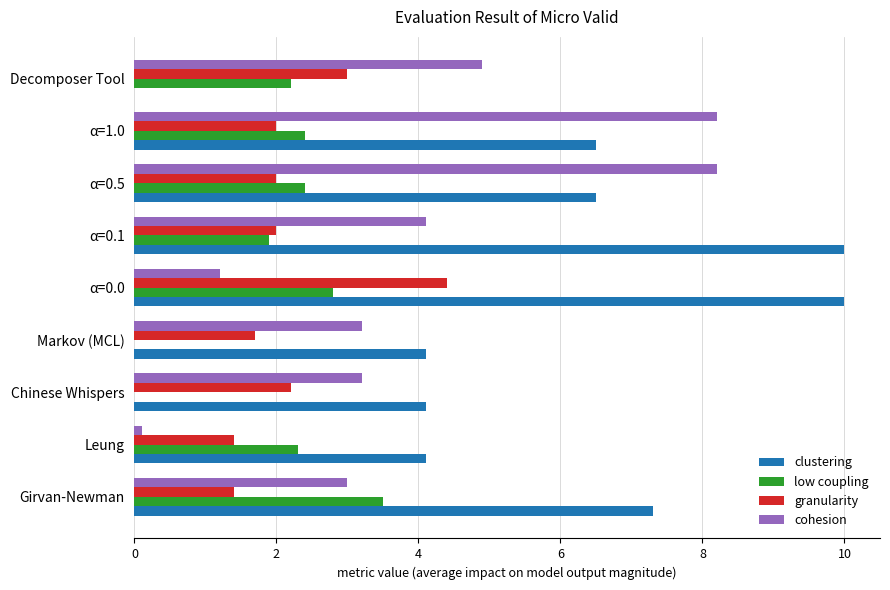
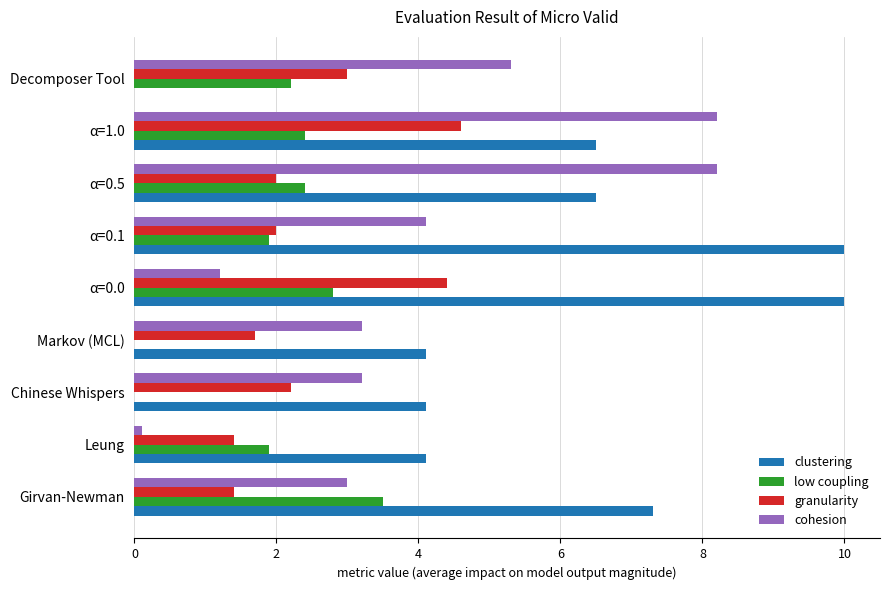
cohesion, Decomposer Tool: 4.9 -> 5.3
granularity, α=1.0: 2.0 -> 4.6
low coupling, Leung: 2.3 -> 1.9
